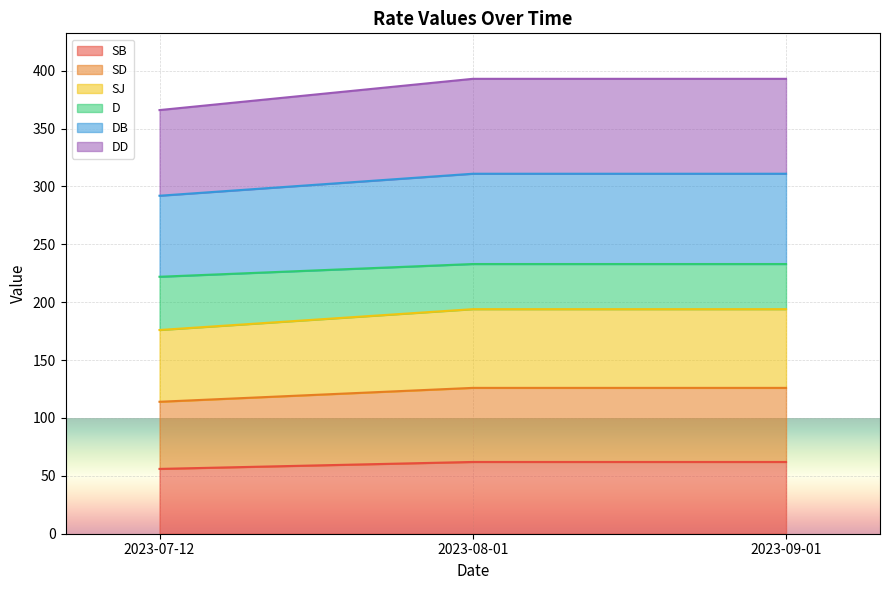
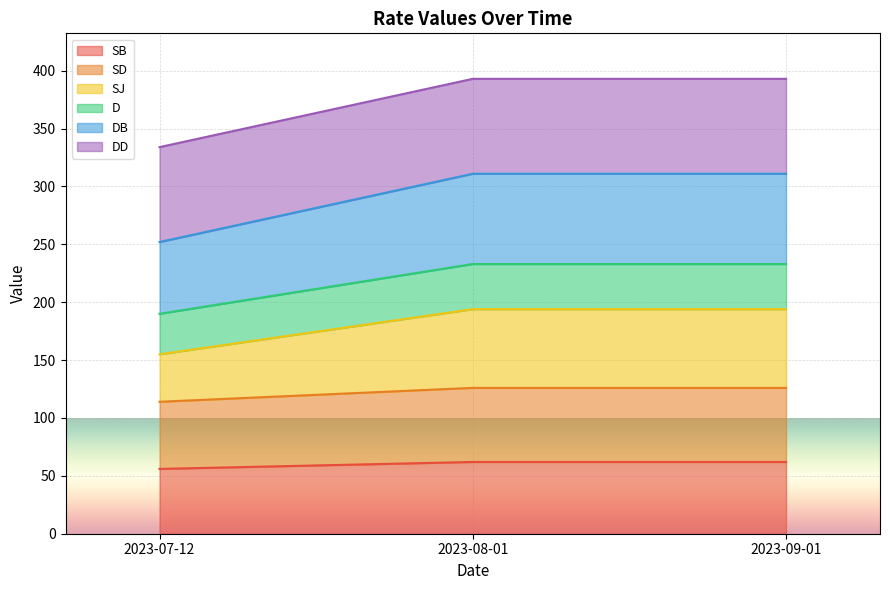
SJ, 2023-07-12: 62 -> 41
D, 2023-07-12: 46 -> 35
DB, 2023-07-12: 70 -> 62
DD, 2023-07-12: 74 -> 82
